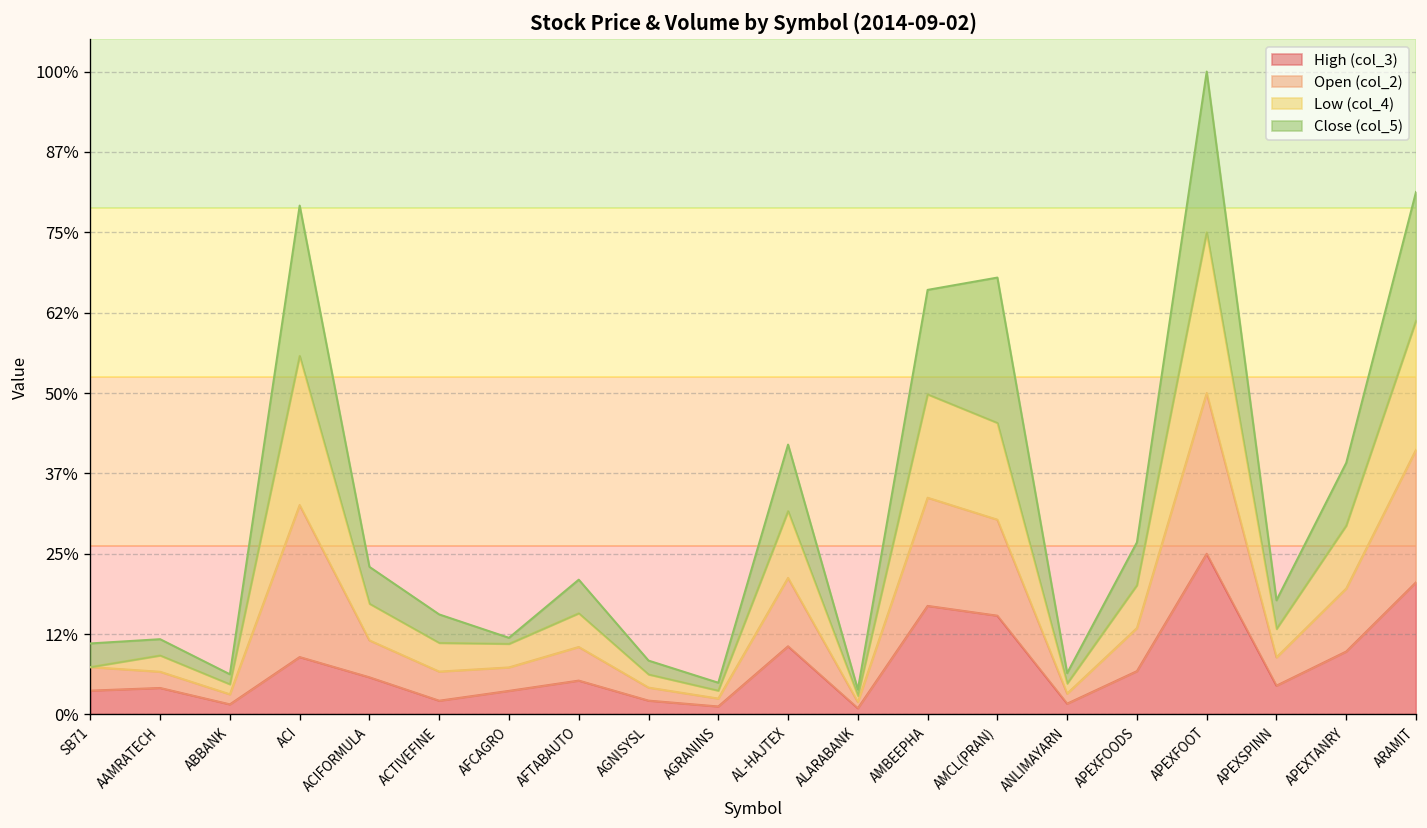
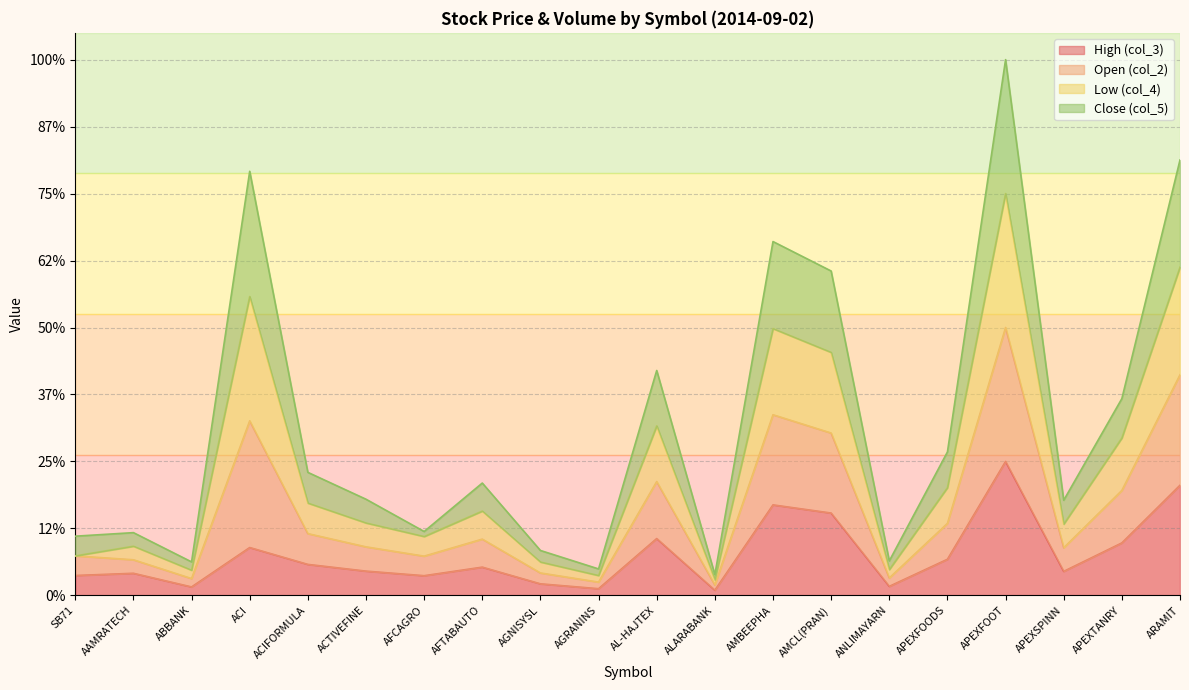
High (col_3), ACTIVEFINE: 2% -> 5%
Close (col_5), AMCL(PRAN): 23% -> 15%
Close (col_5), APEXTANRY: 10% -> 7%
